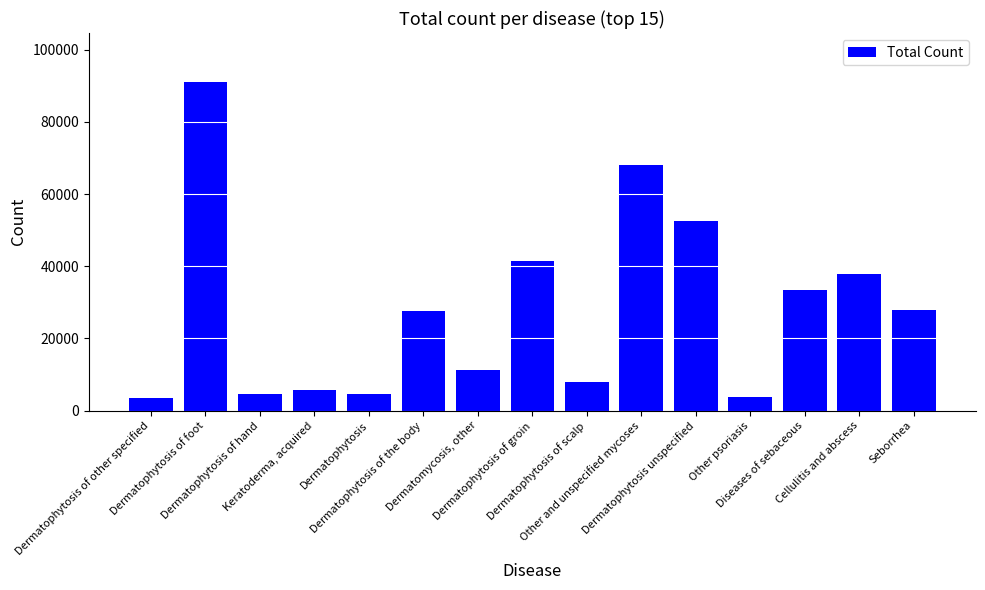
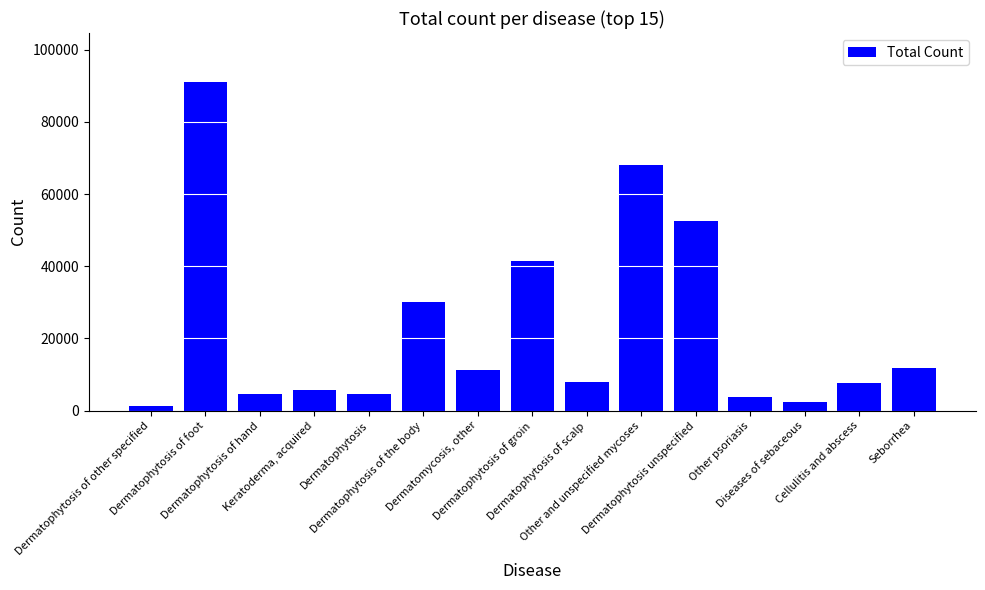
Dermatophytosis of other specified: 3000 -> 1000
Dermatophytosis of the body: 28000 -> 30000
Diseases of sebaceous: 33000 -> 2000
Cellulitis and abscess: 38000 -> 8000
Seborrhea: 28000 -> 12000
